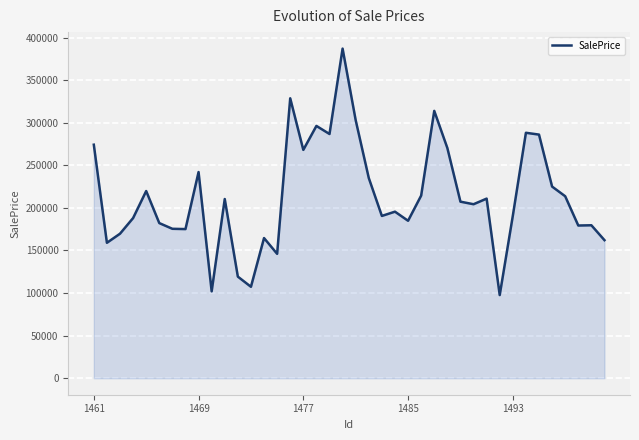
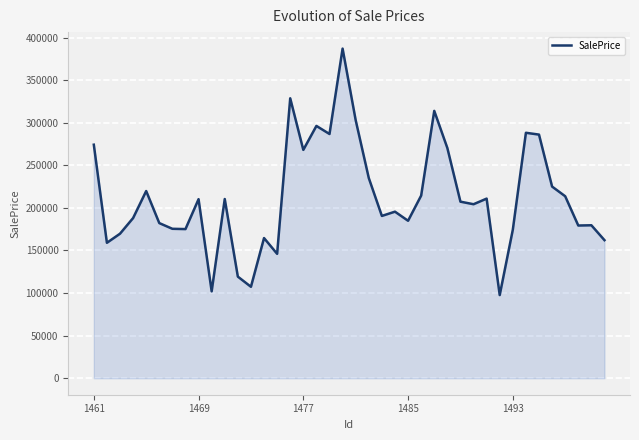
1469: 240000 -> 210000
1493: 190000 -> 170000
